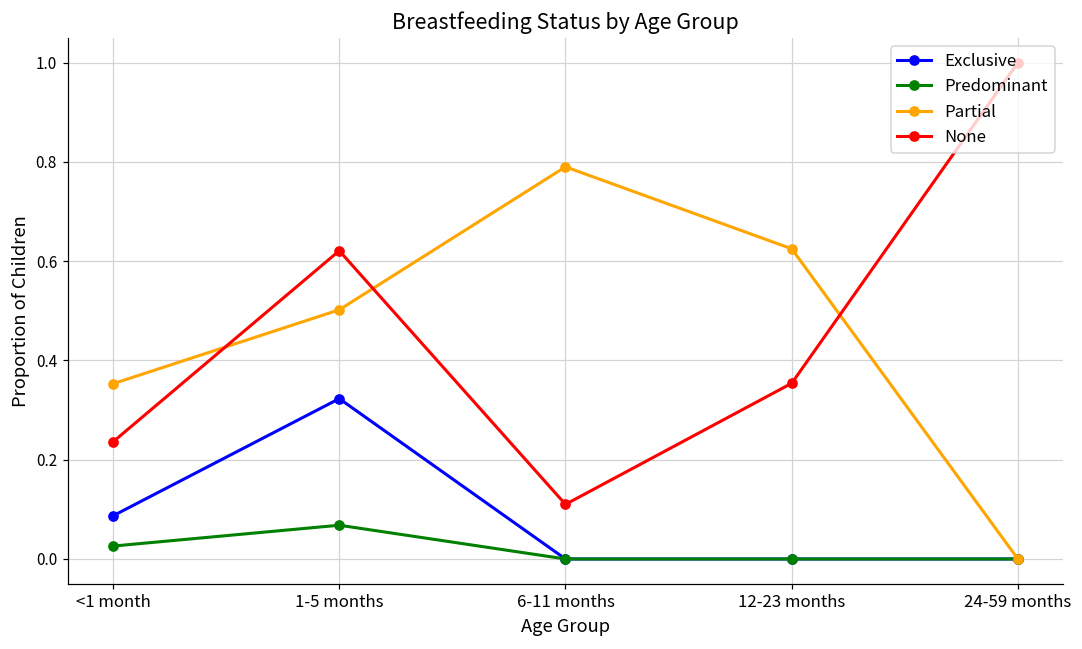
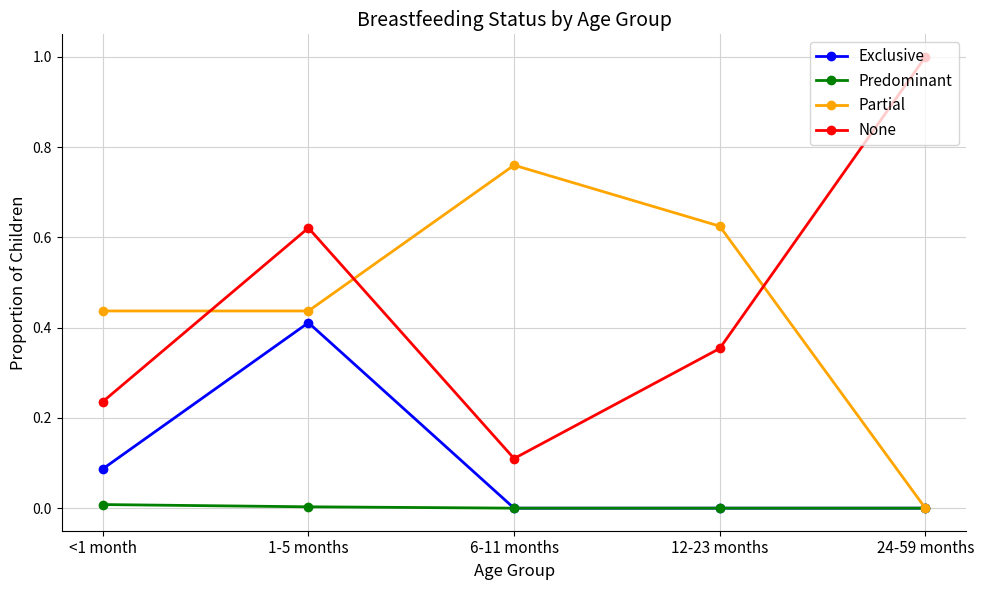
Predominant, <1 month: 0.03 -> 0.01
Partial, <1 month: 0.35 -> 0.44
Exclusive, 1-5 months: 0.32 -> 0.41
Predominant, 1-5 months: 0.07 -> 0.00
Partial, 1-5 months: 0.50 -> 0.44
Partial, 6-11 months: 0.79 -> 0.76
